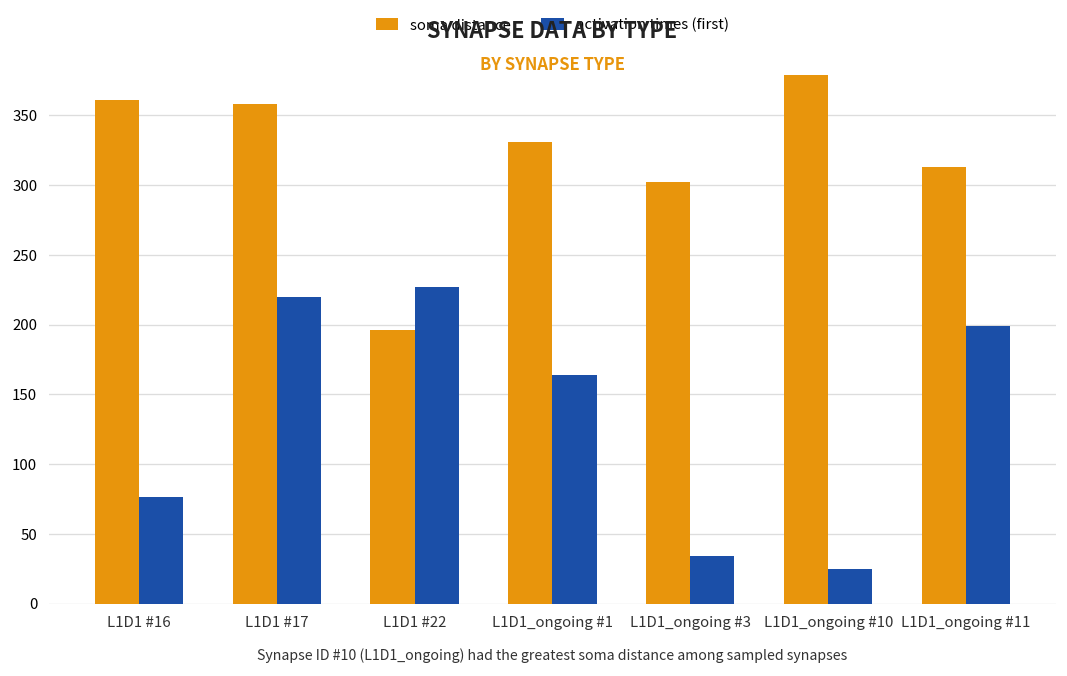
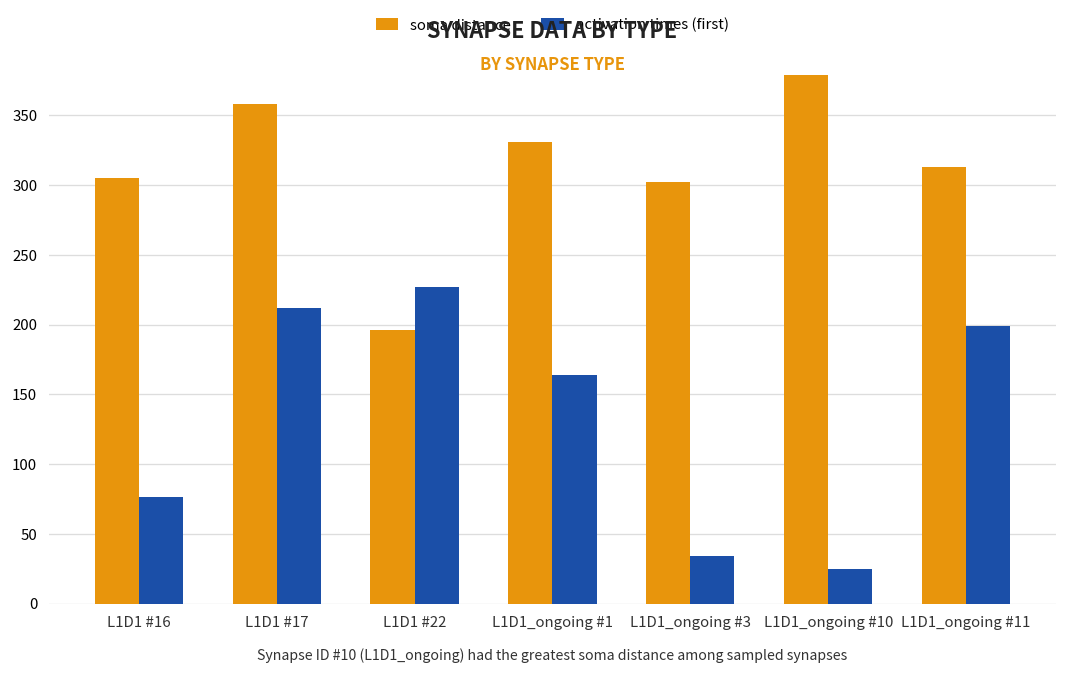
soma distance, L1D1 #16: 361 -> 305
activation times (first), L1D1 #17: 220 -> 212
